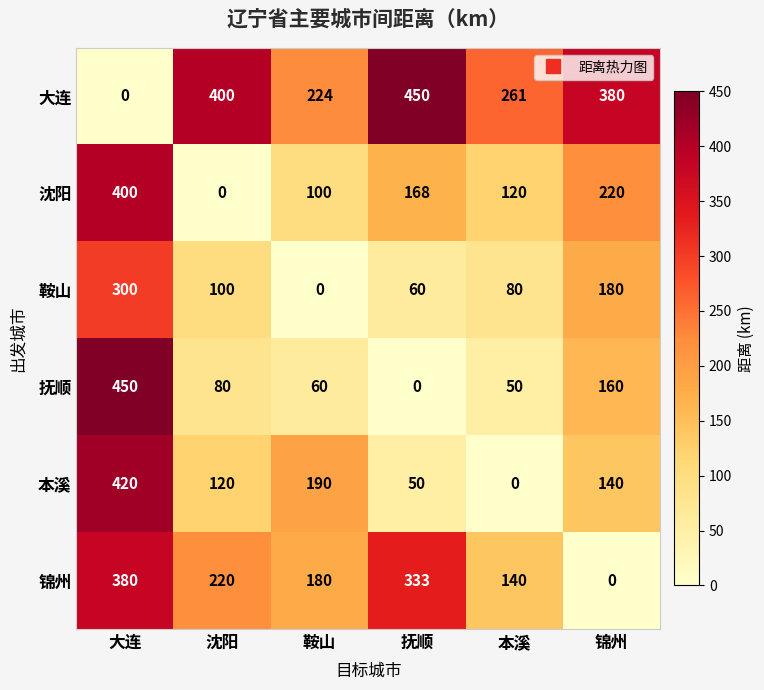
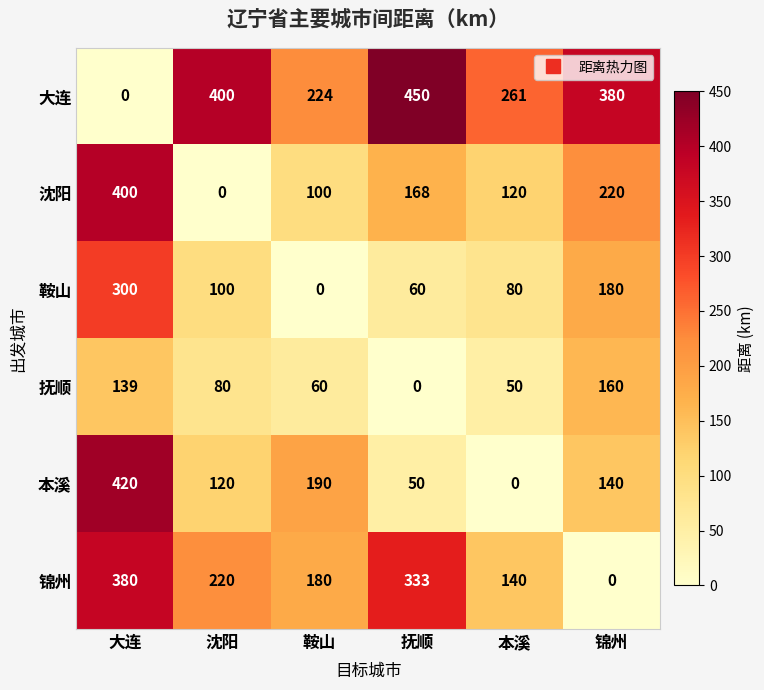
抚顺, 大连: 450 -> 139
